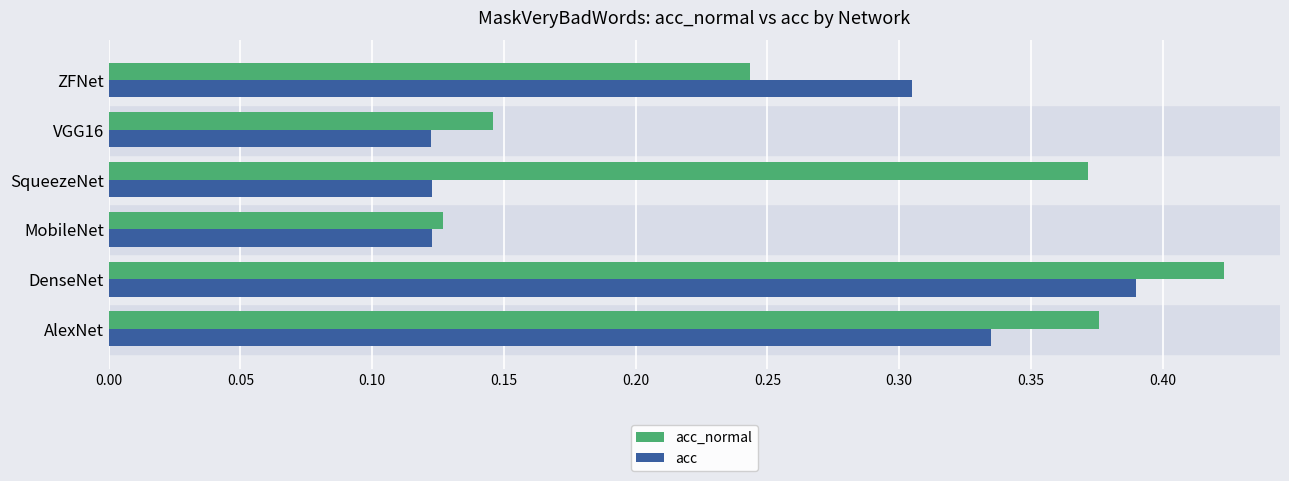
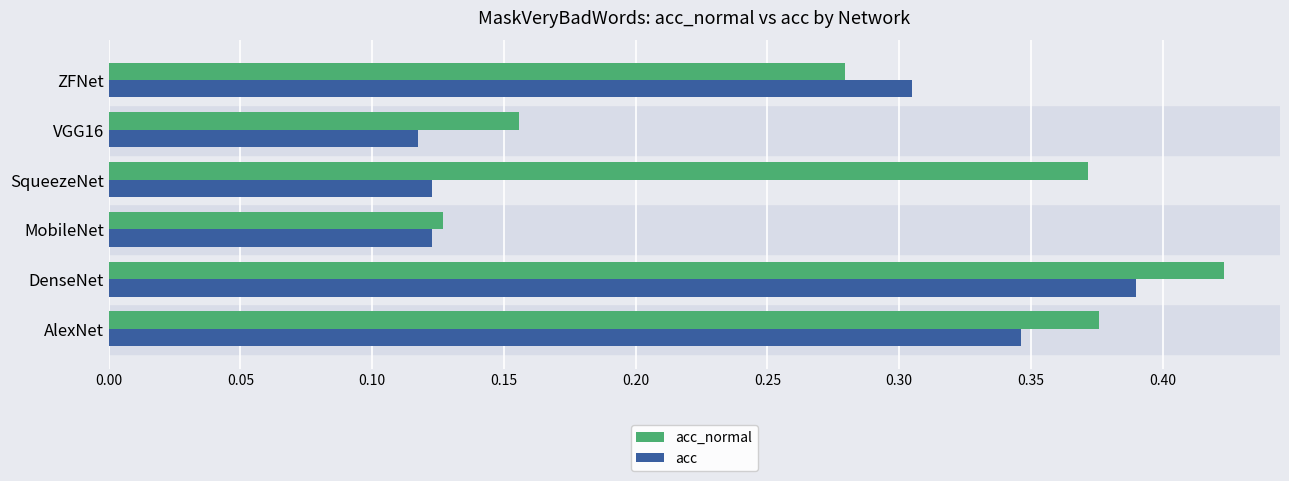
acc_normal, ZFNet: 0.243 -> 0.279
acc_normal, VGG16: 0.146 -> 0.156
acc, VGG16: 0.122 -> 0.117
acc, AlexNet: 0.335 -> 0.346
